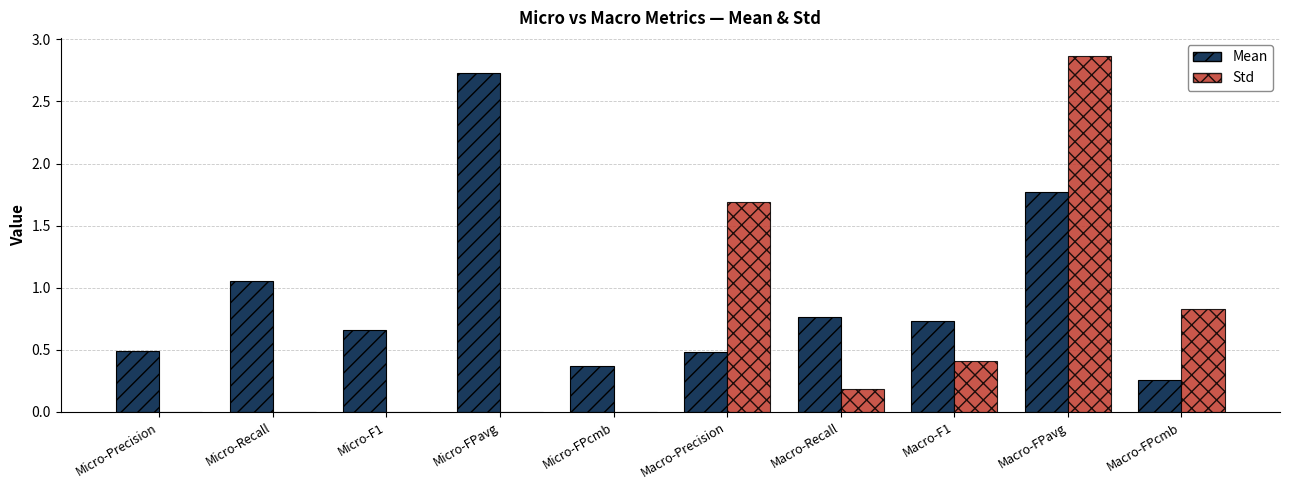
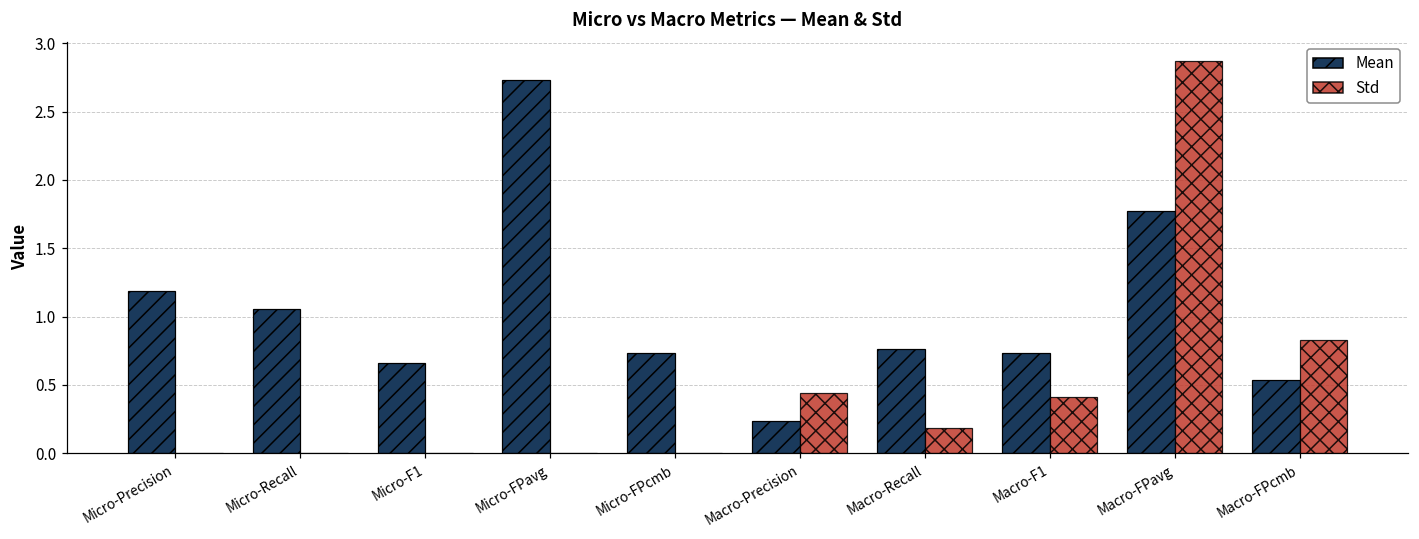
Mean, Micro-Precision: 0.49 -> 1.19
Mean, Micro-FPcmb: 0.37 -> 0.73
Mean, Macro-Precision: 0.48 -> 0.24
Std, Macro-Precision: 1.69 -> 0.44
Mean, Macro-FPcmb: 0.26 -> 0.53
